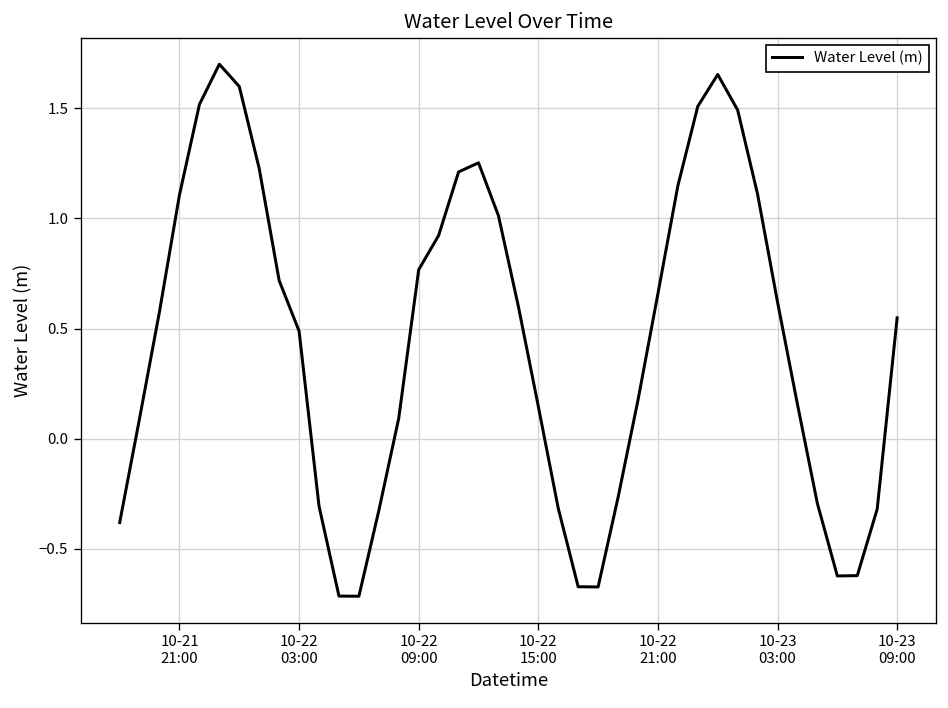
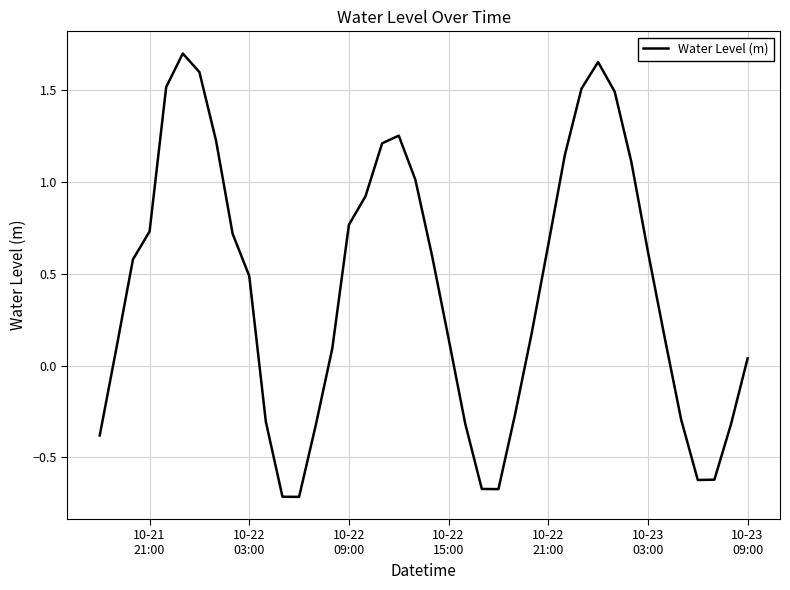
10-21 21:00: 1.11 -> 0.73
10-23 09:00: 0.55 -> 0.04
